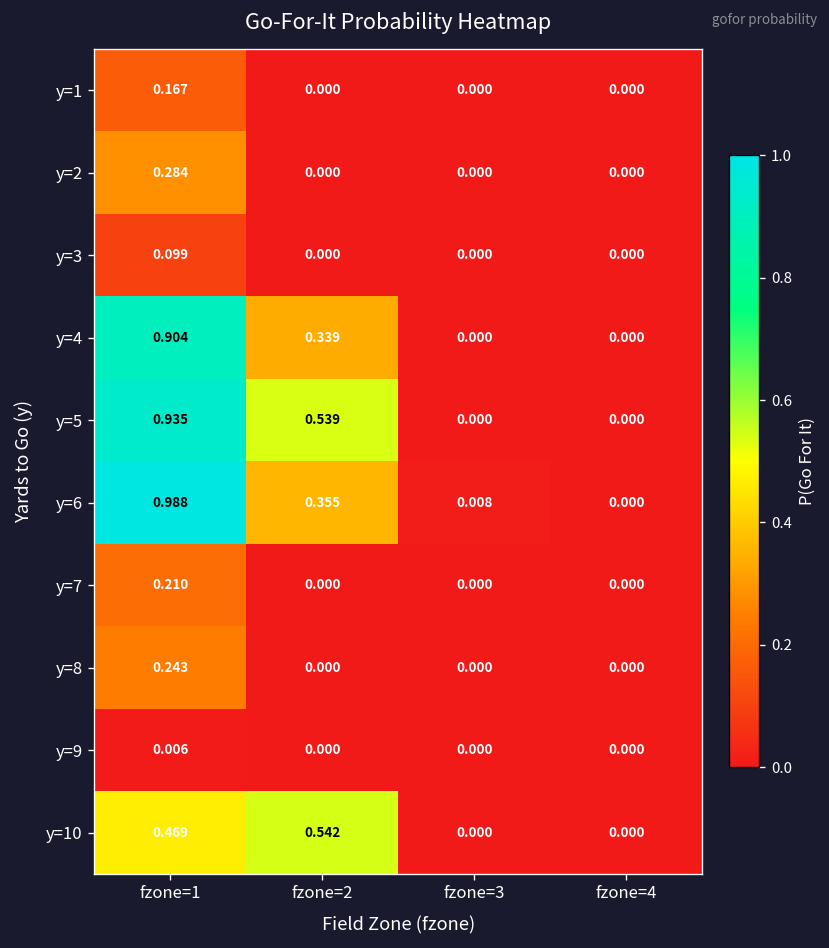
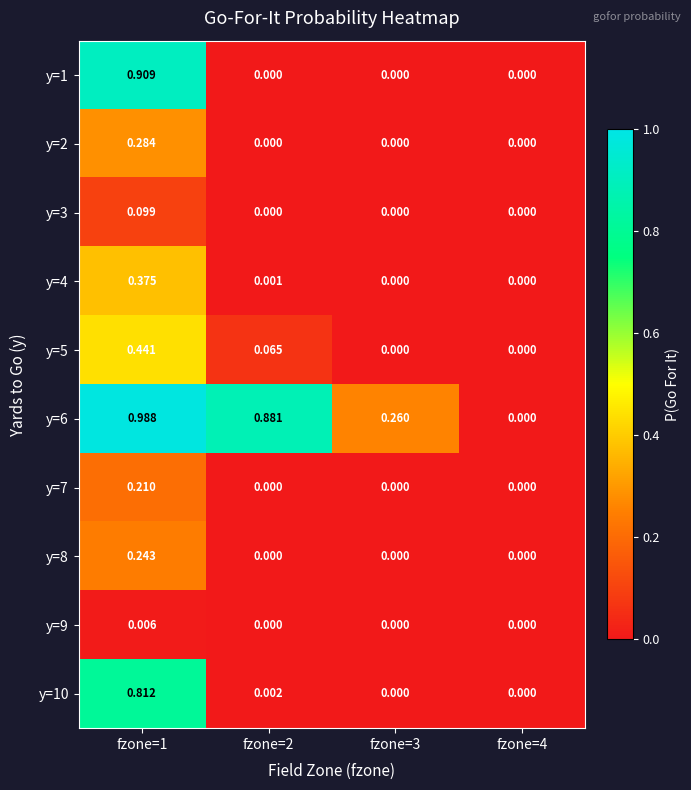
y=1, fzone=1: 0.167 -> 0.909
y=4, fzone=1: 0.904 -> 0.375
y=4, fzone=2: 0.339 -> 0.001
y=5, fzone=1: 0.935 -> 0.441
y=5, fzone=2: 0.539 -> 0.065
y=6, fzone=2: 0.355 -> 0.881
y=6, fzone=3: 0.008 -> 0.260
y=10, fzone=1: 0.469 -> 0.812
y=10, fzone=2: 0.542 -> 0.002
